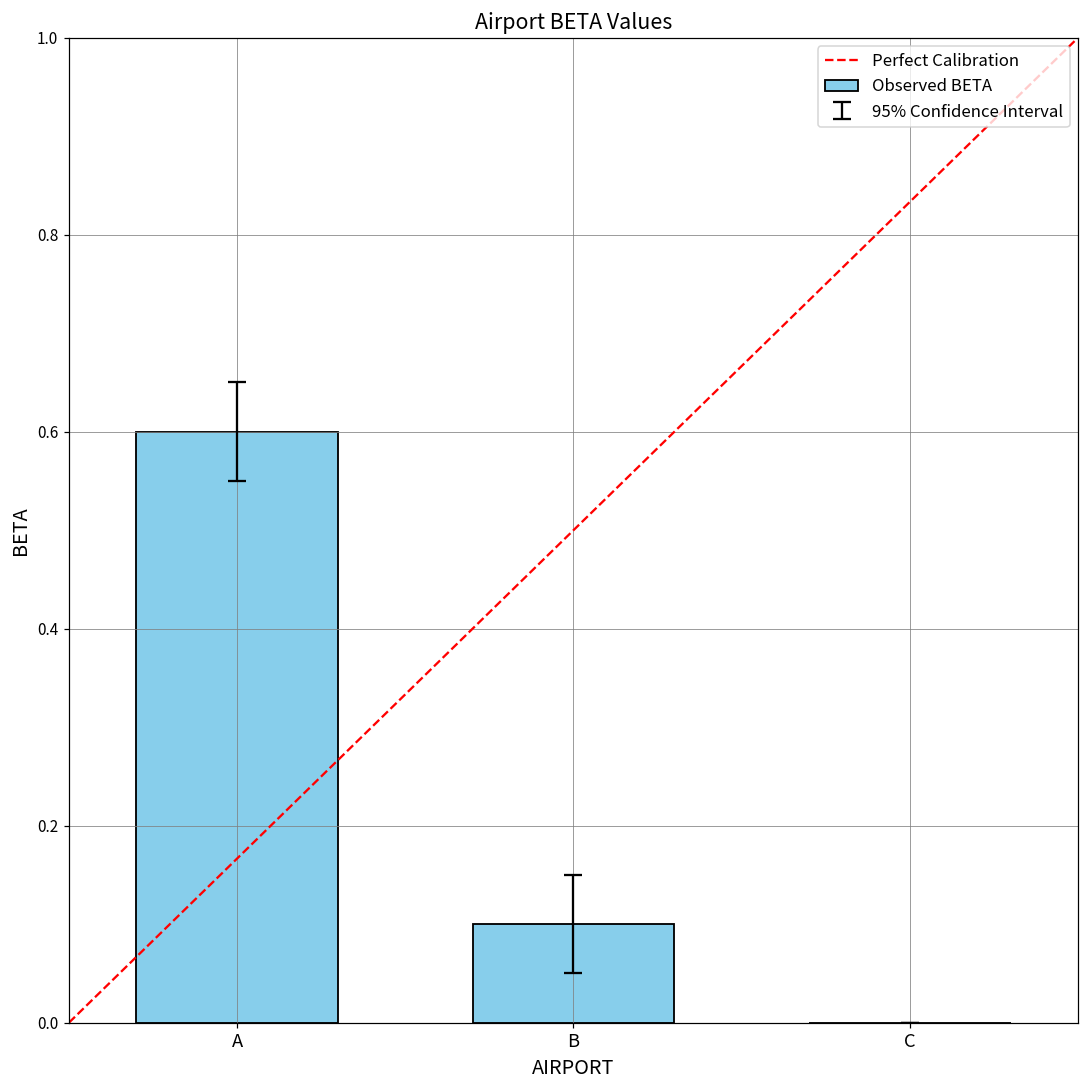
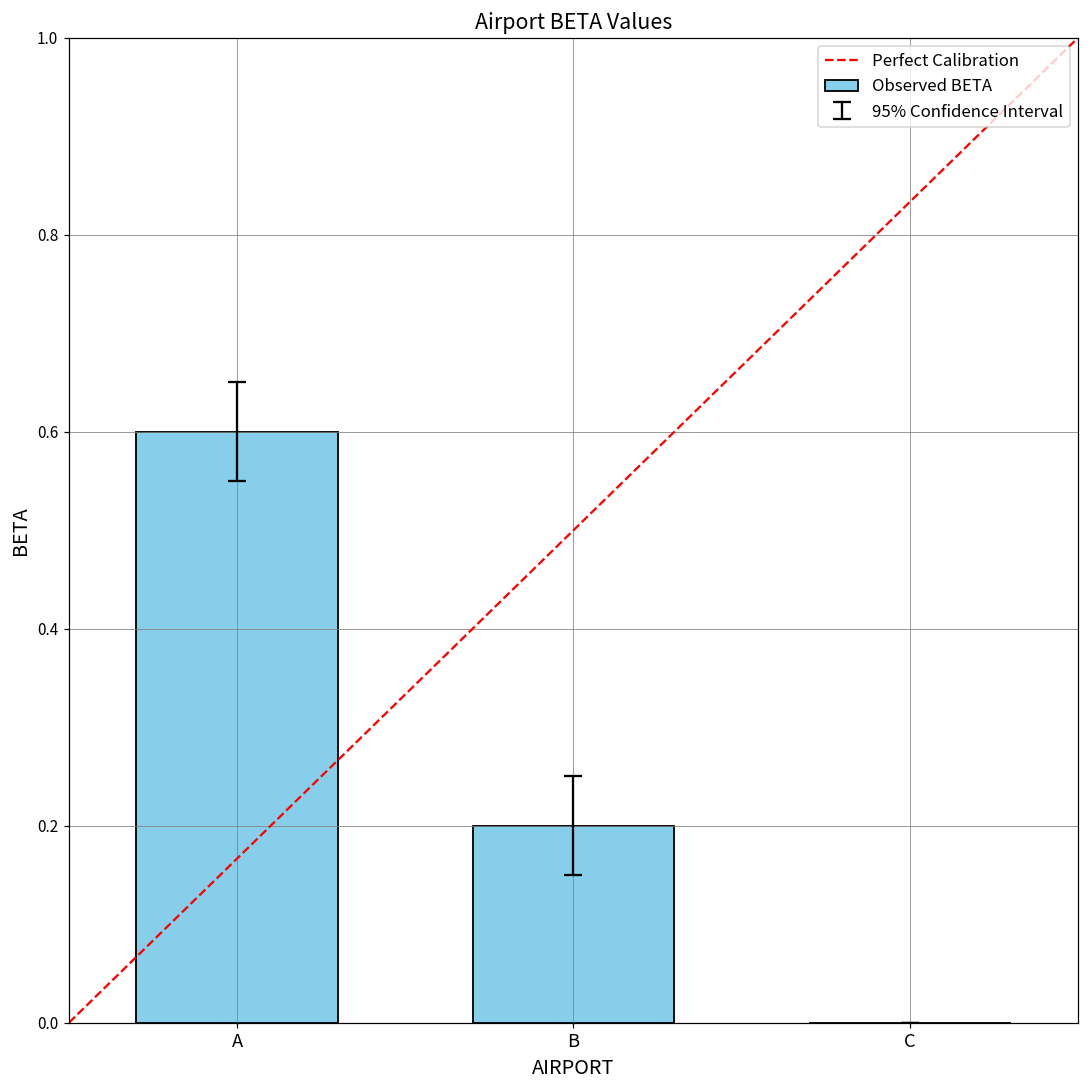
Observed BETA, B: 0.1 -> 0.2
